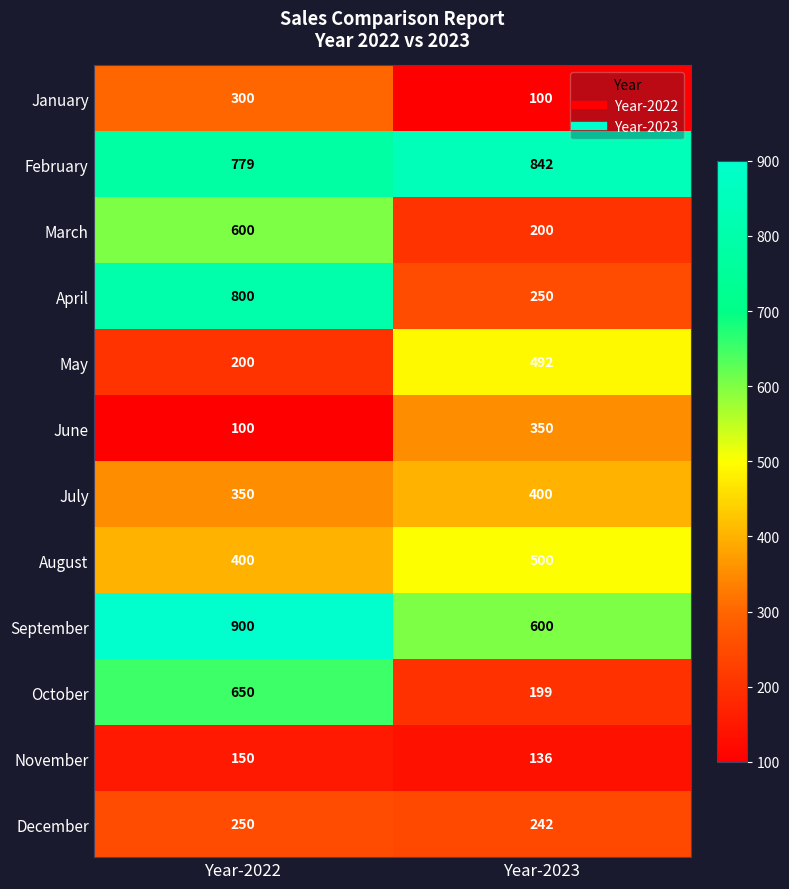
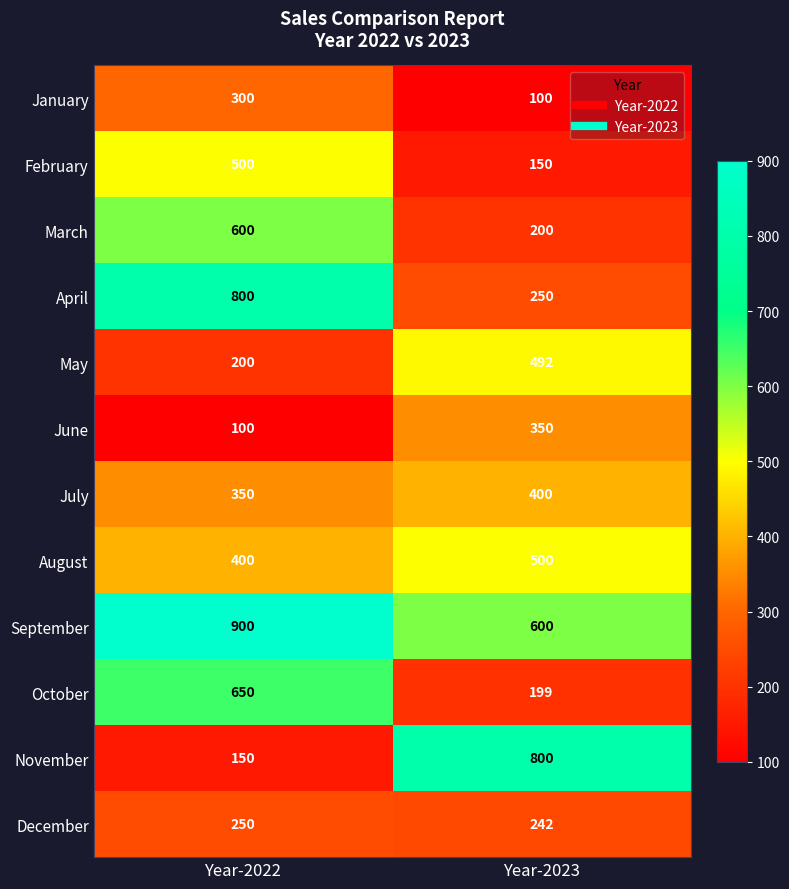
February, Year-2022: 779 -> 500
February, Year-2023: 842 -> 150
November, Year-2023: 136 -> 800
